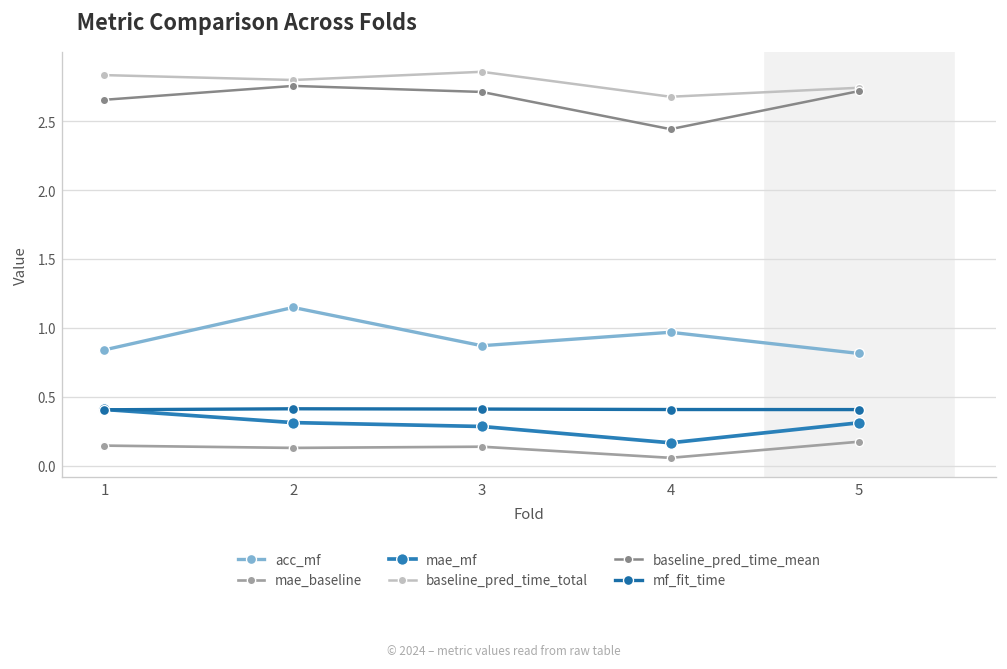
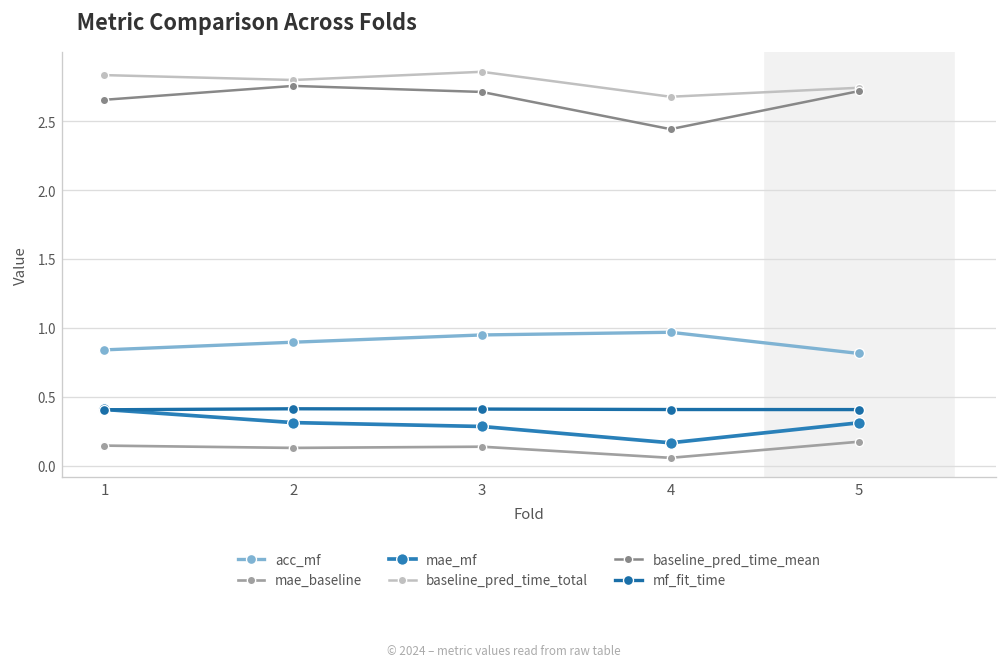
acc_mf, 2: 1.15 -> 0.90
acc_mf, 3: 0.87 -> 0.95
